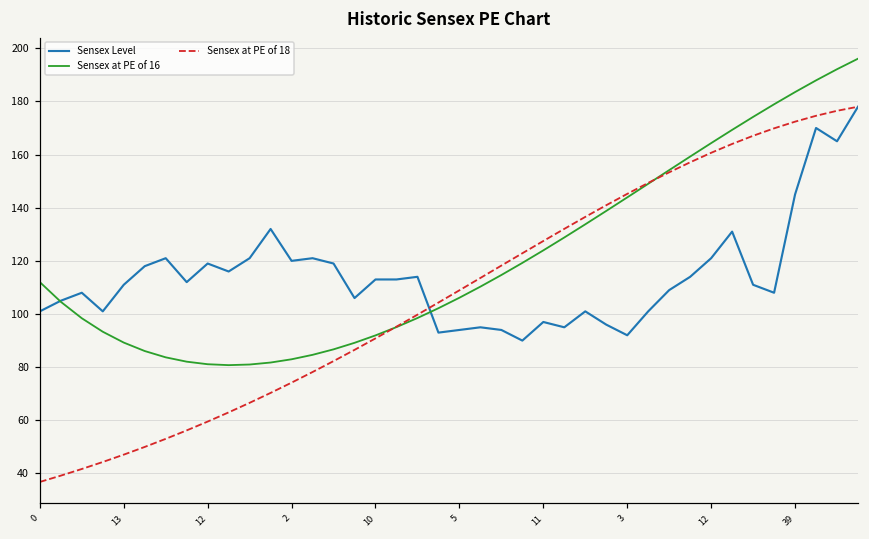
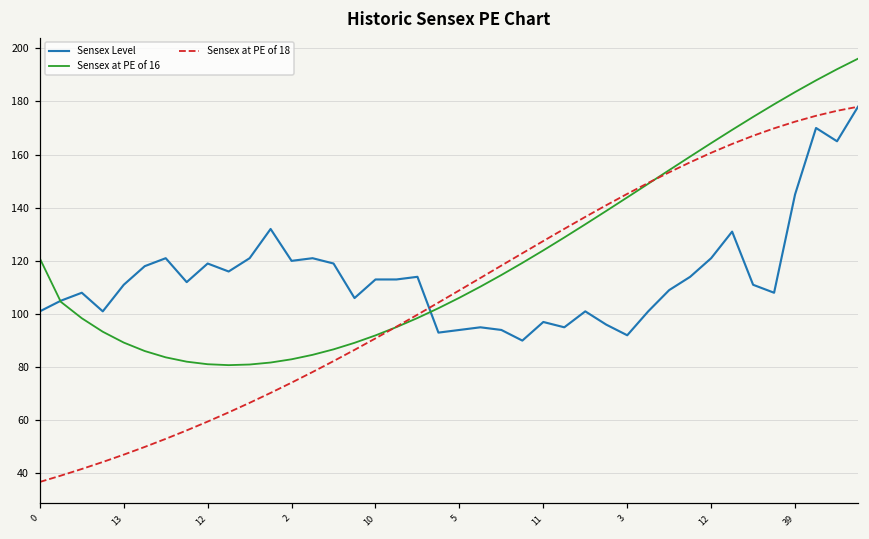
Sensex at PE of 16, 0: 112 -> 121
